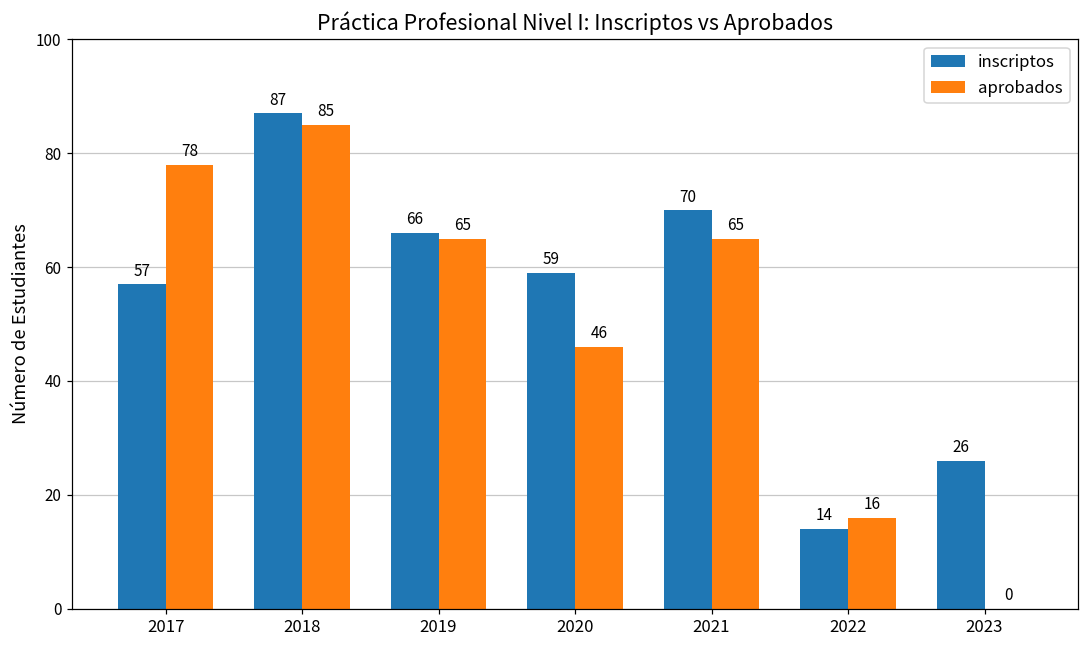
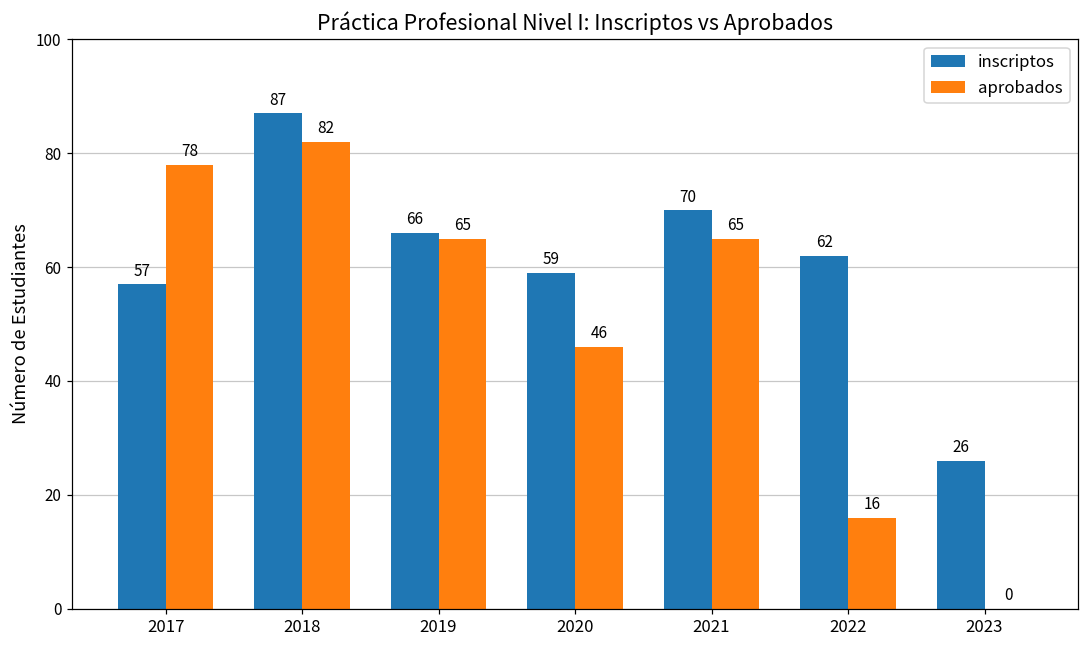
aprobados, 2018: 85 -> 82
inscriptos, 2022: 14 -> 62
